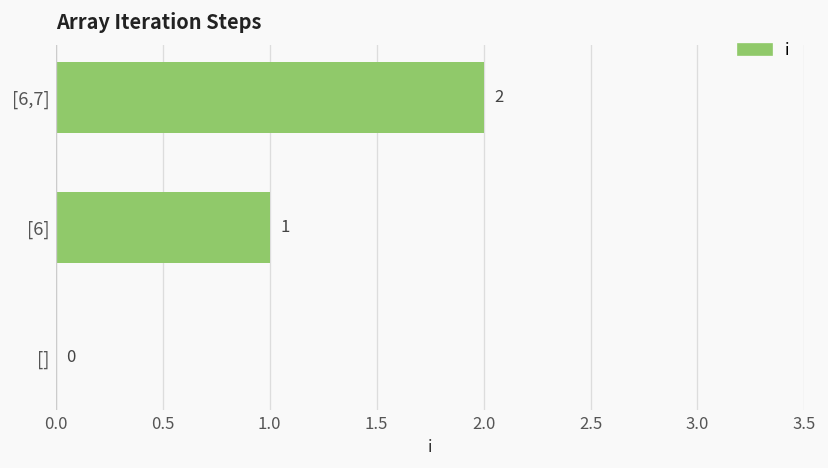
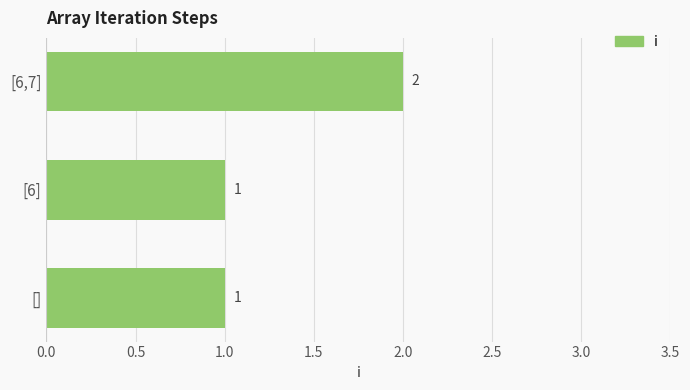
[]: 0 -> 1
